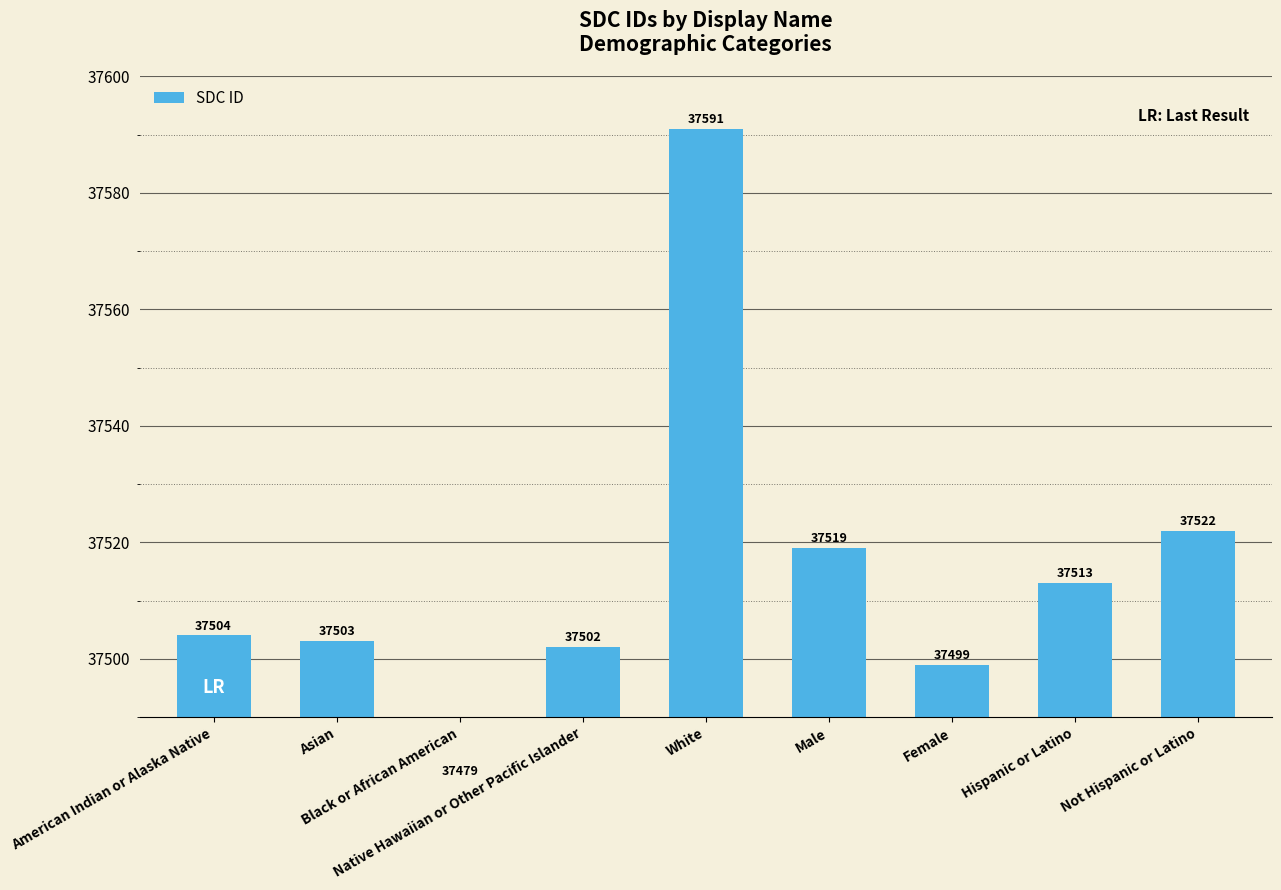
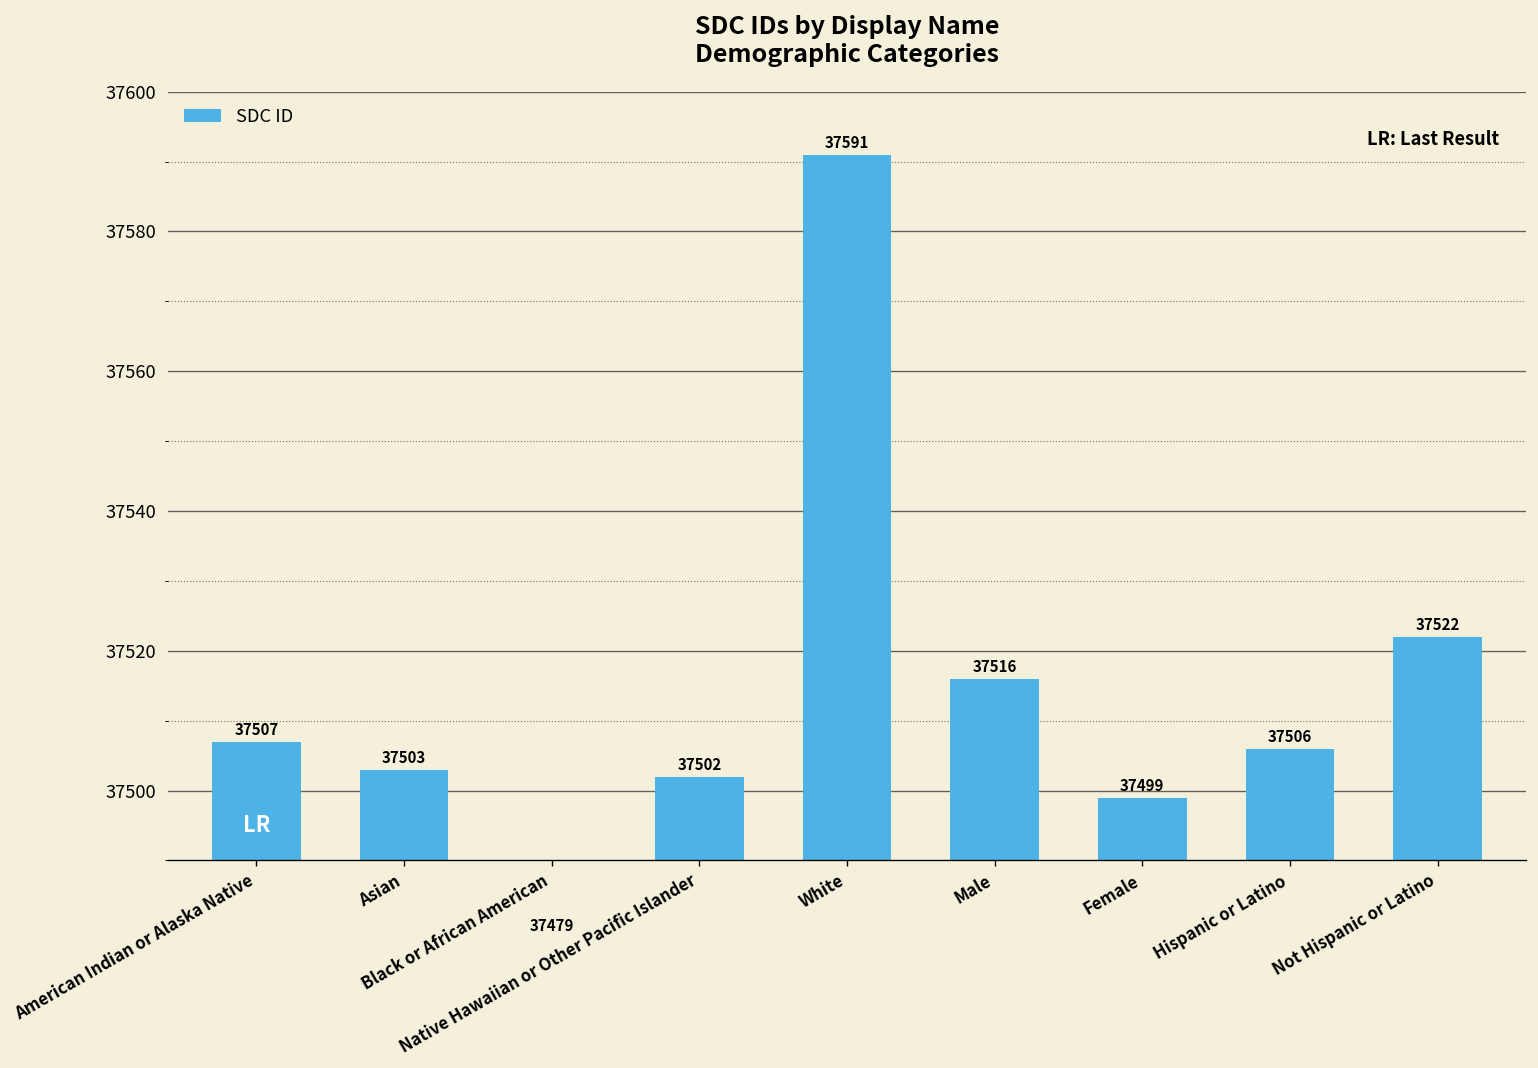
American Indian or Alaska Native: 37504 -> 37507
Male: 37519 -> 37516
Hispanic or Latino: 37513 -> 37506
